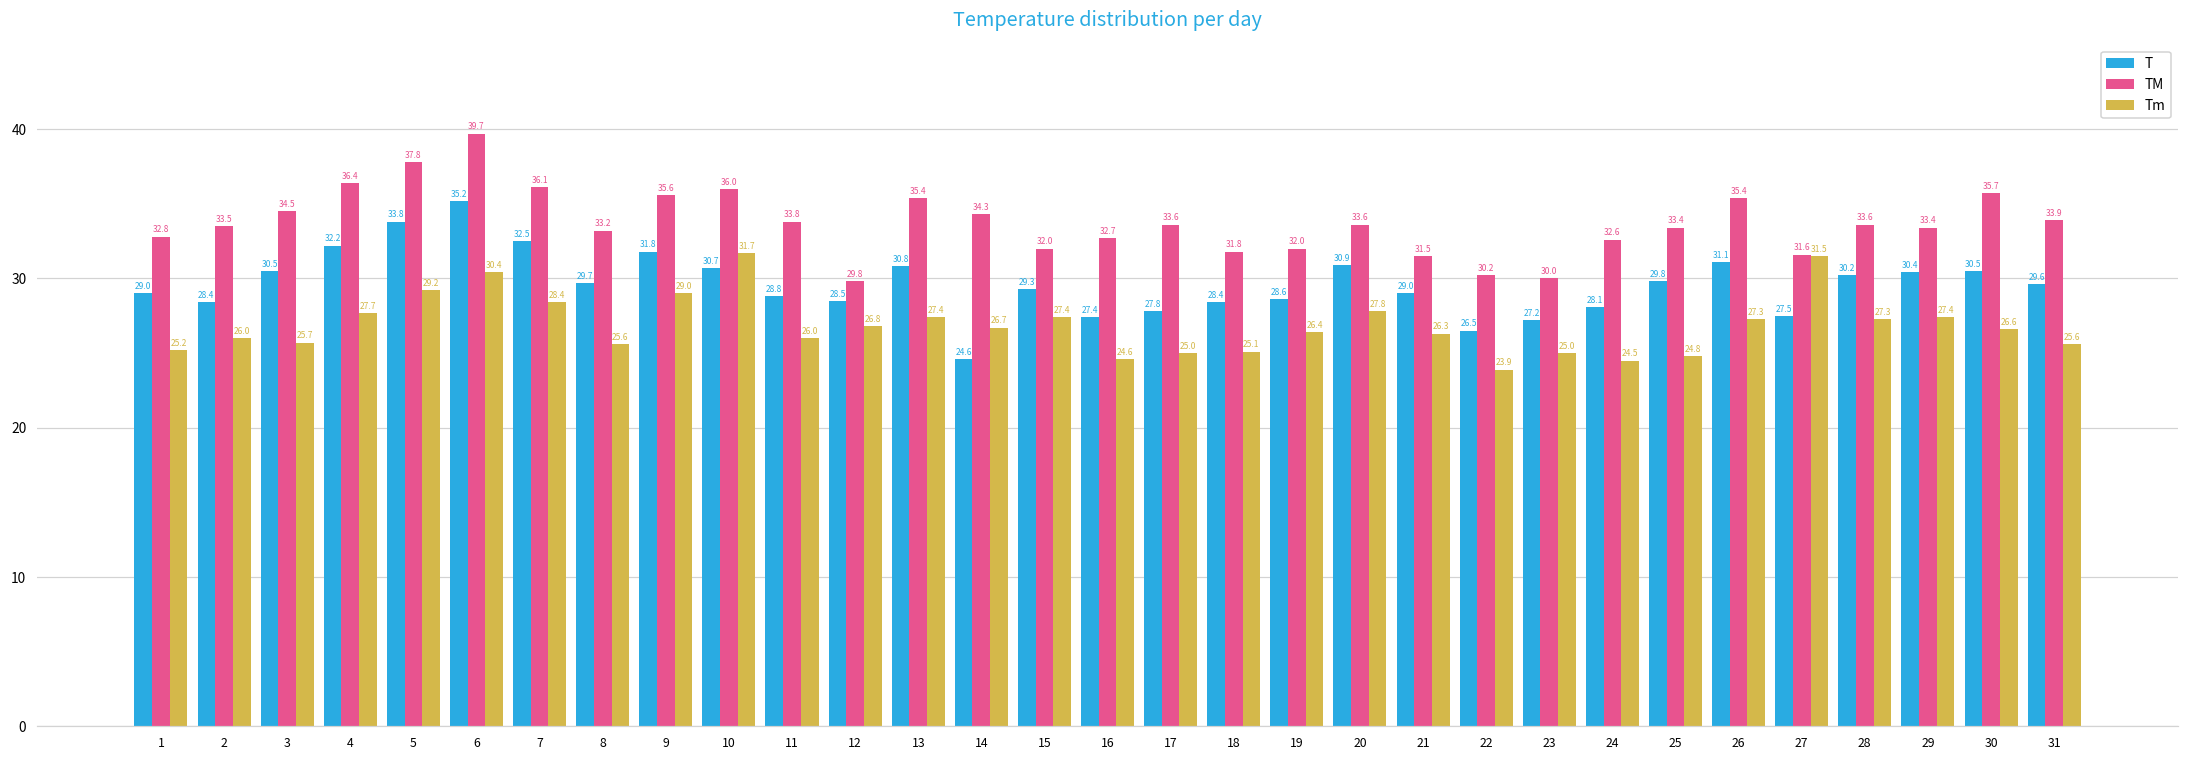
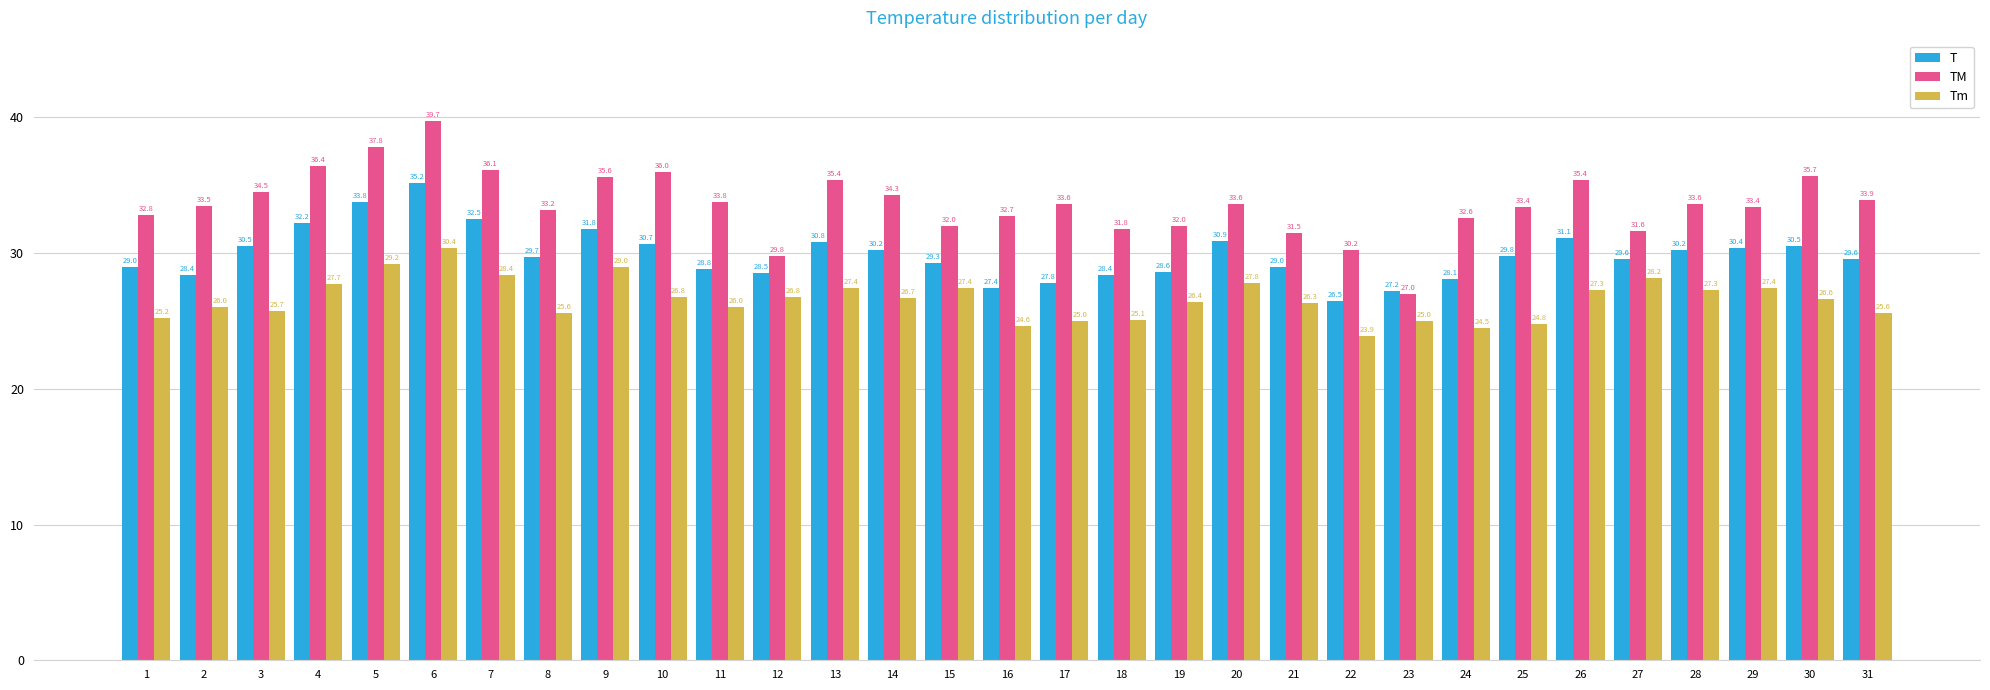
Tm, 10: 31.7 -> 26.8
T, 14: 24.6 -> 30.2
TM, 23: 30.0 -> 27.0
T, 27: 27.5 -> 29.6
Tm, 27: 31.5 -> 28.2
